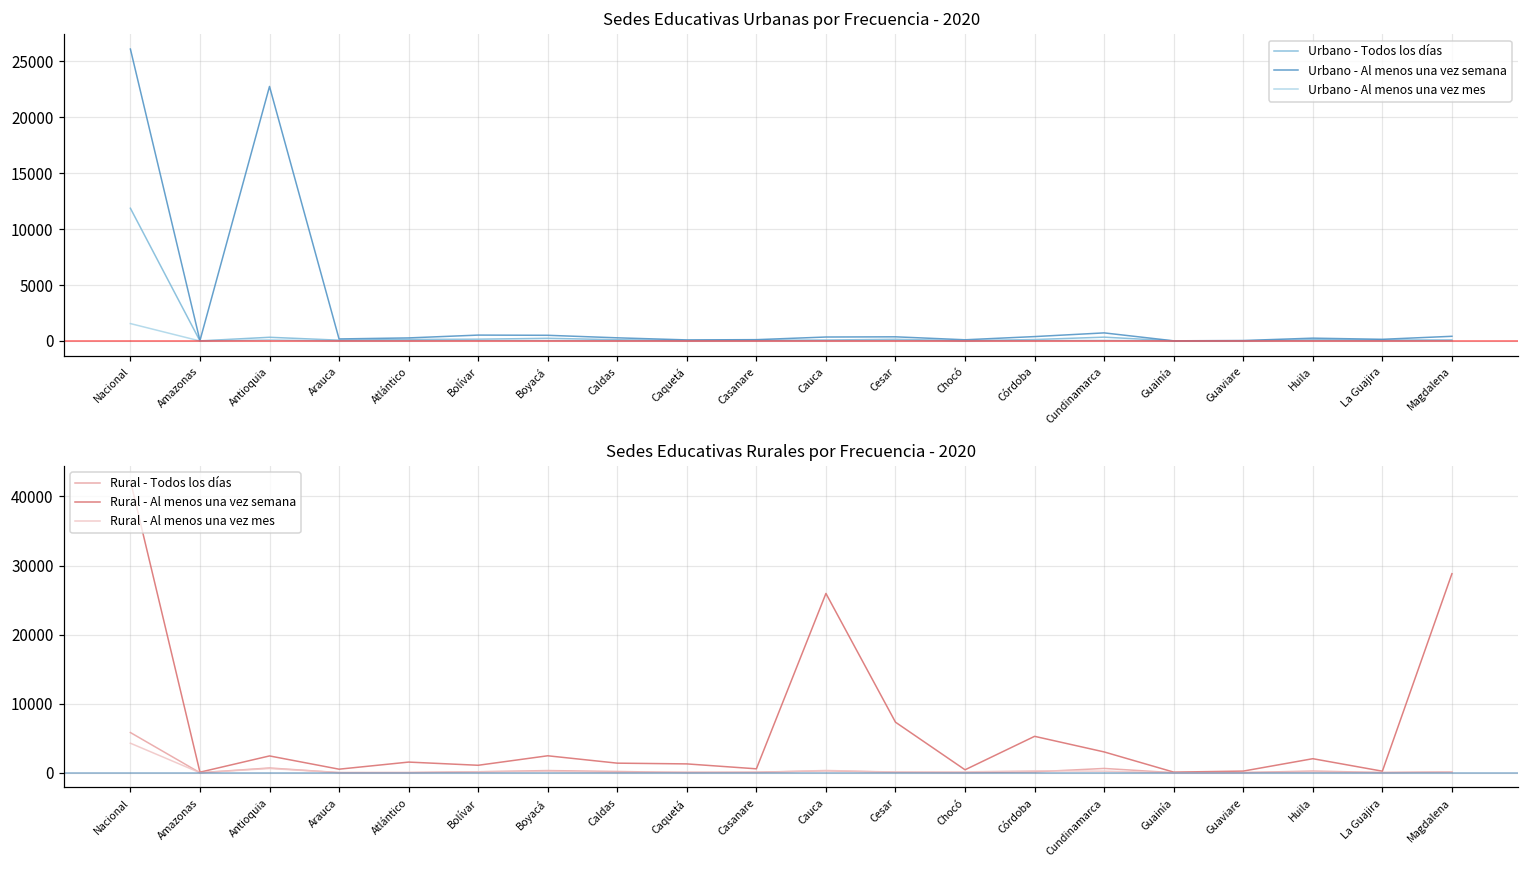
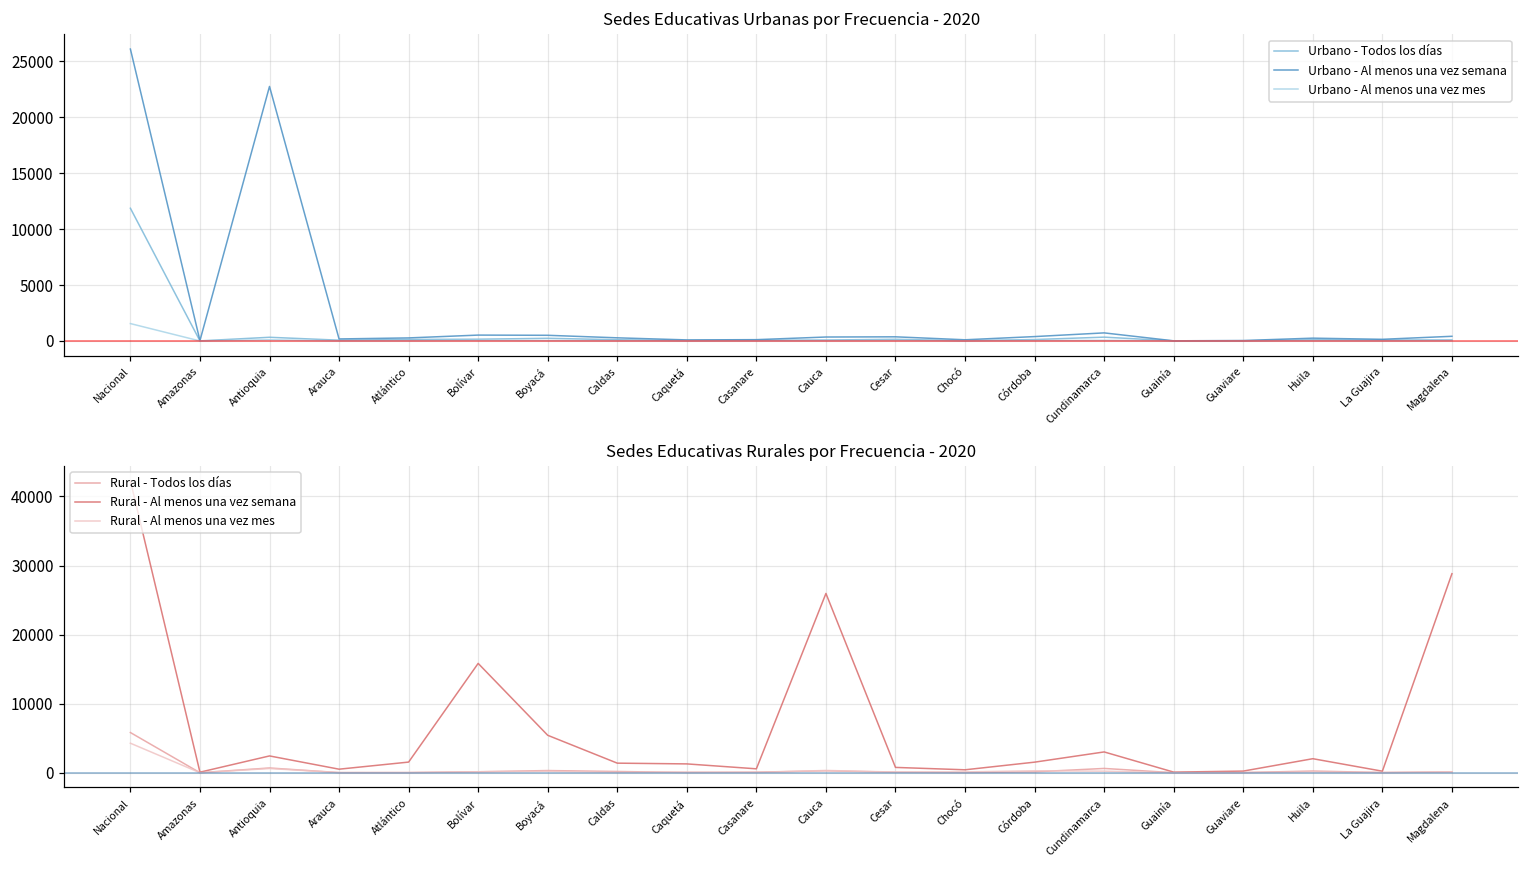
Sedes Educativas Rurales por Frecuencia - 2020, Rural - Al menos una vez semana, Bolívar: 1000 -> 16000
Sedes Educativas Rurales por Frecuencia - 2020, Rural - Al menos una vez semana, Boyacá: 2000 -> 5000
Sedes Educativas Rurales por Frecuencia - 2020, Rural - Al menos una vez semana, Cesar: 7000 -> 1000
Sedes Educativas Rurales por Frecuencia - 2020, Rural - Al menos una vez semana, Córdoba: 5000 -> 2000
